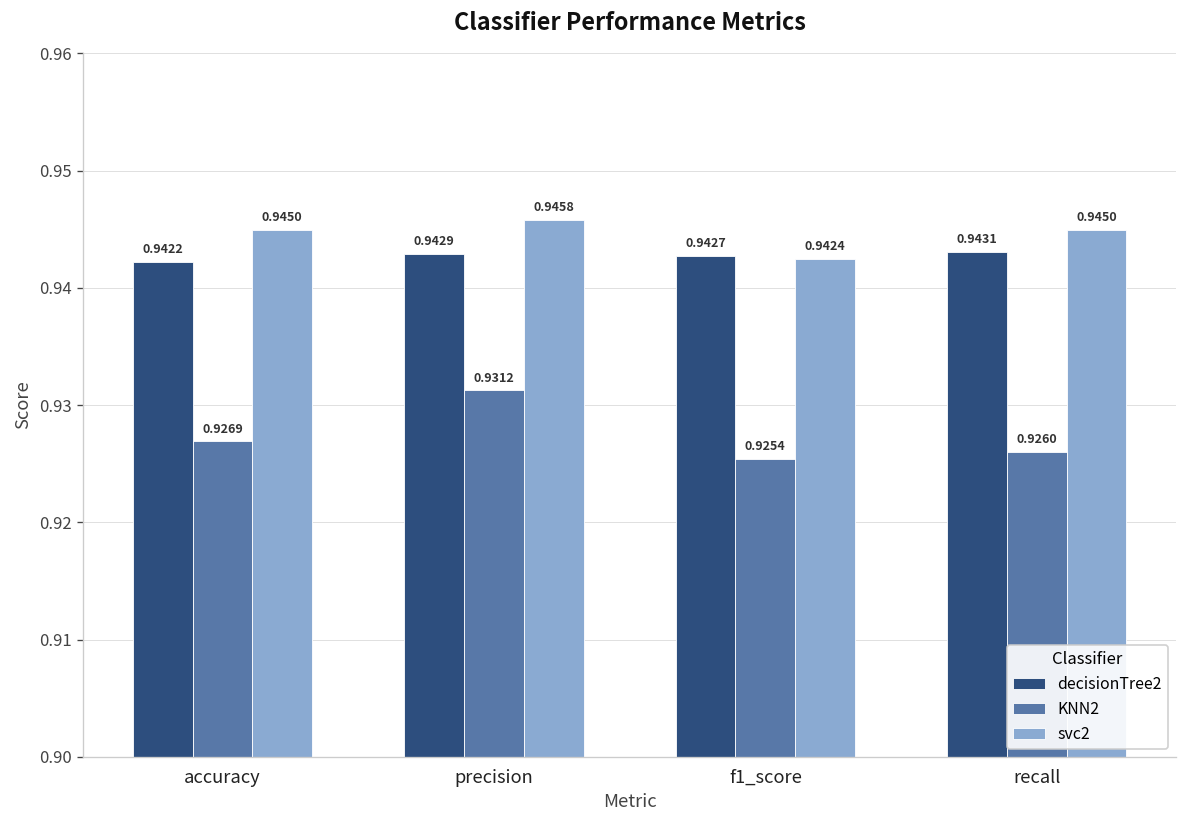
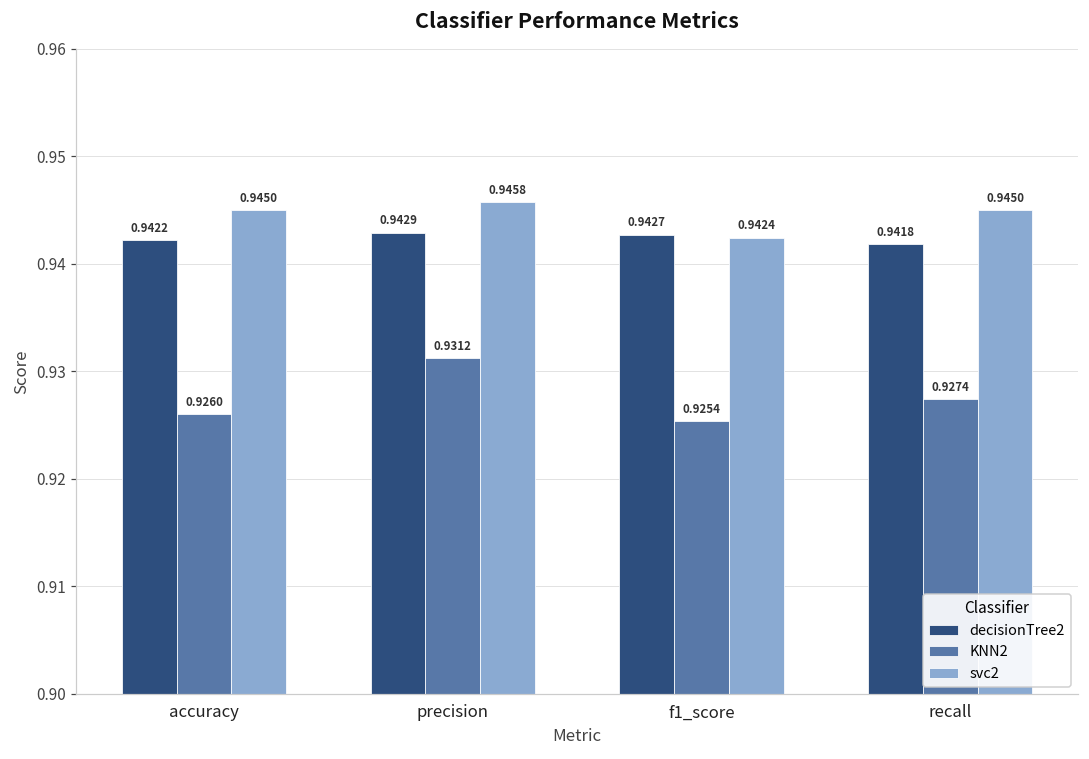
KNN2, accuracy: 0.9269 -> 0.9260
decisionTree2, recall: 0.9431 -> 0.9418
KNN2, recall: 0.9260 -> 0.9274
